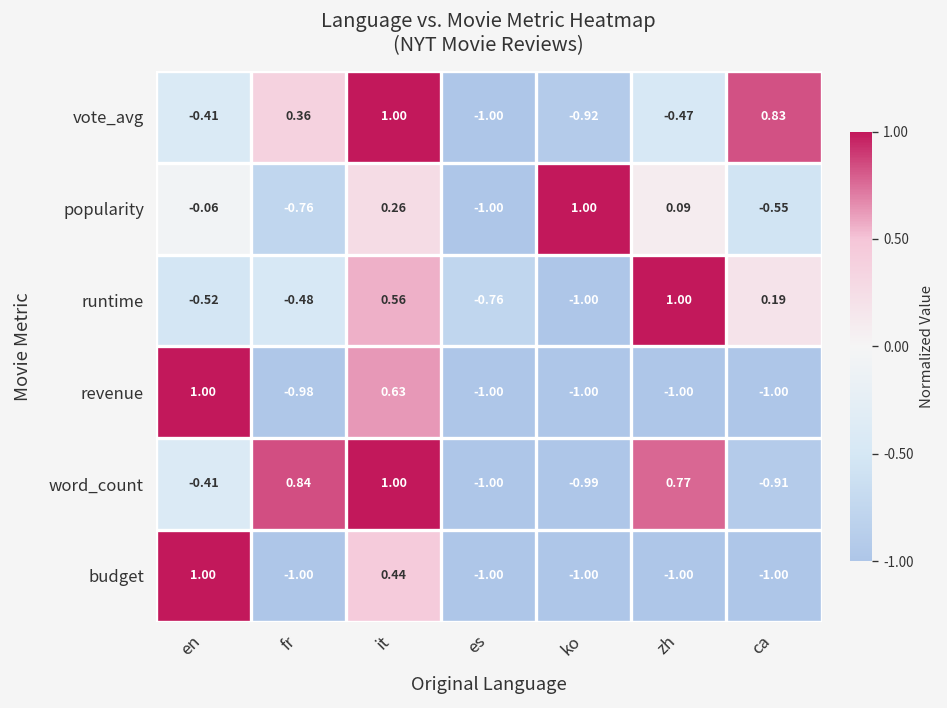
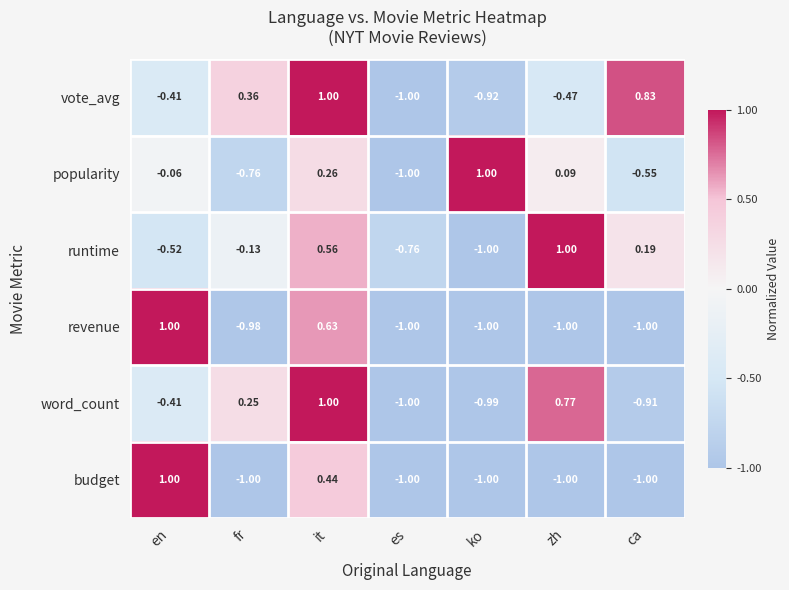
runtime, fr: -0.48 -> -0.13
word_count, fr: 0.84 -> 0.25
